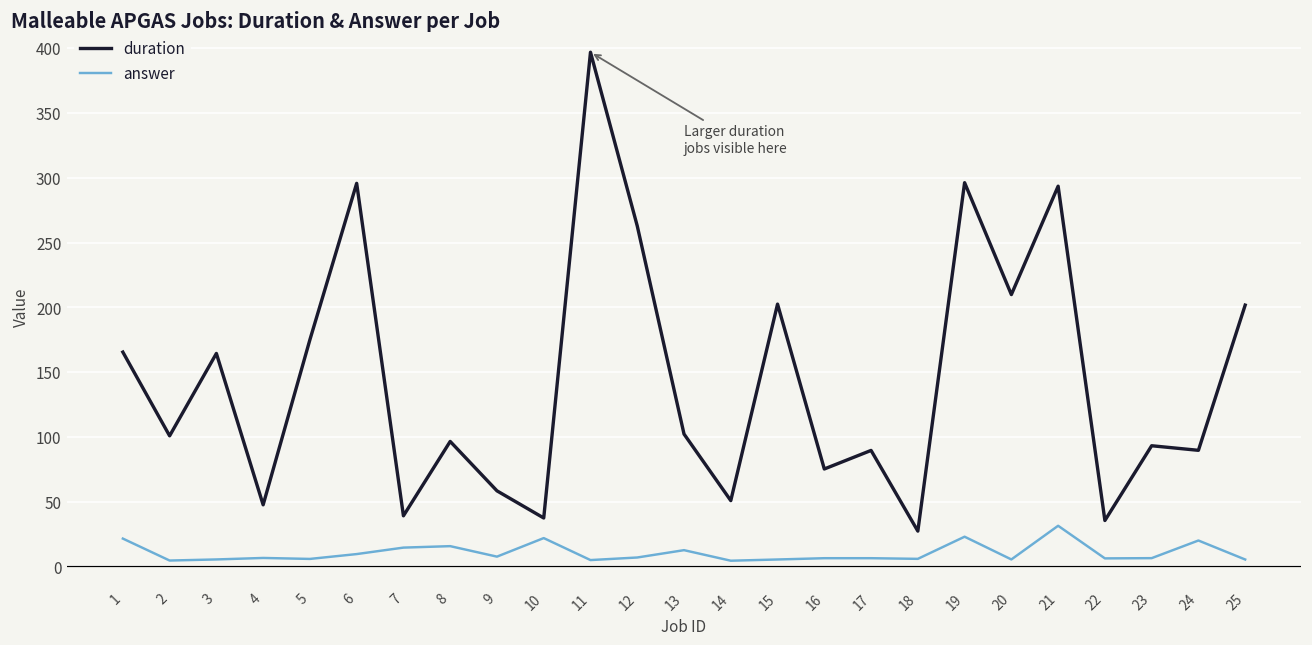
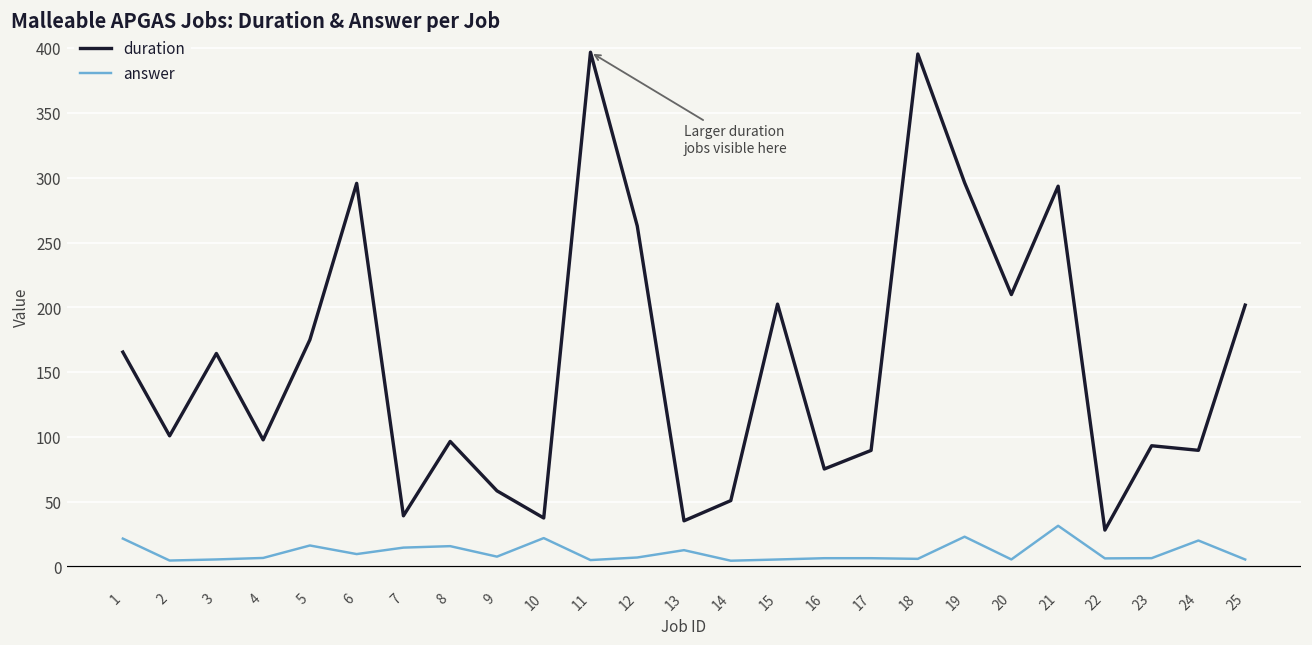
duration, 4: 48 -> 98
answer, 5: 6 -> 16
duration, 13: 102 -> 35
duration, 18: 27 -> 396
duration, 22: 35 -> 28
